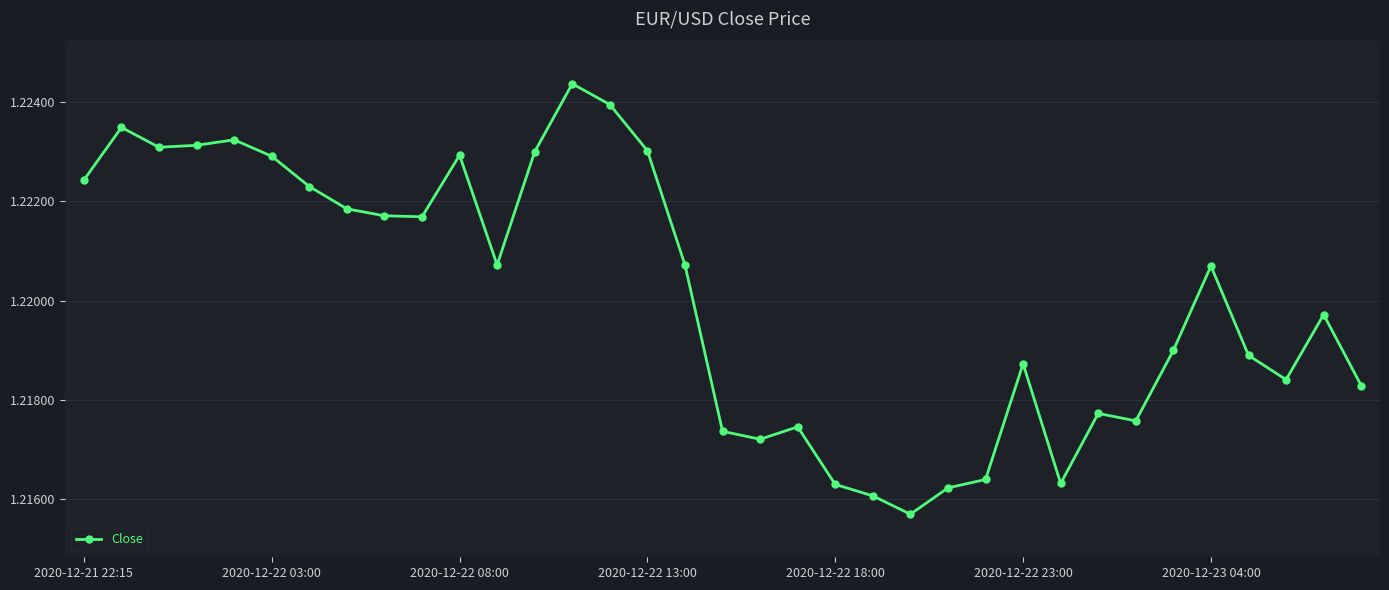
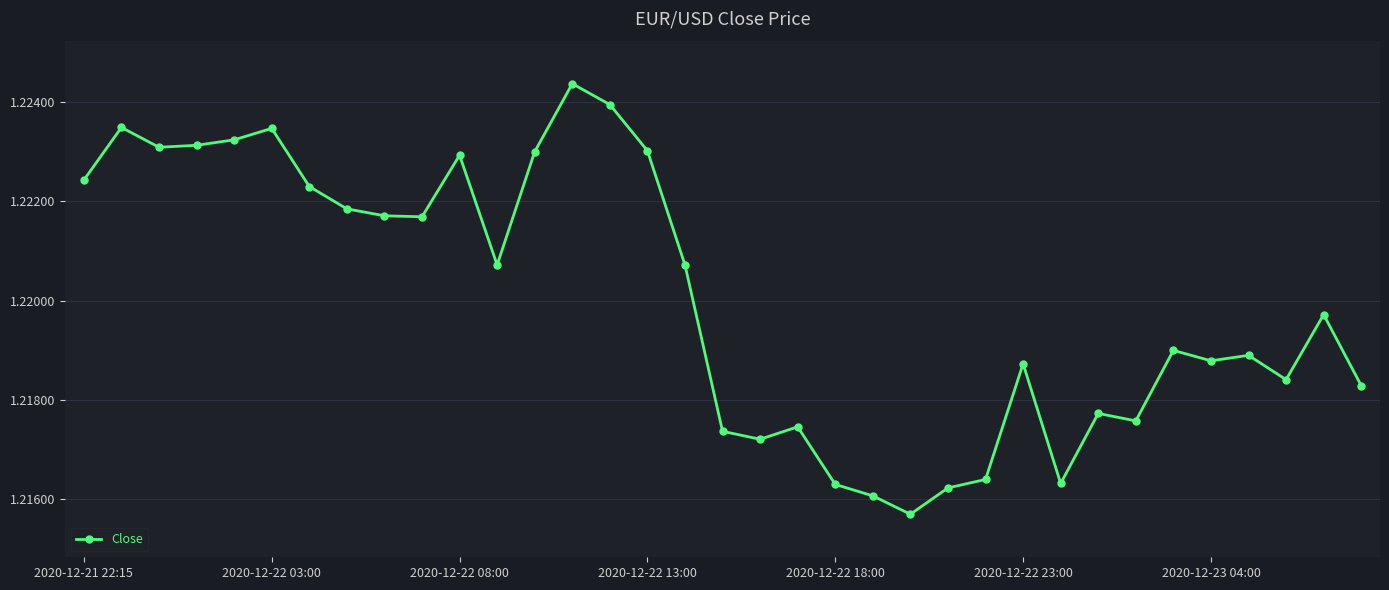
2020-12-22 03:00: 1.2229 -> 1.2235
2020-12-23 04:00: 1.2207 -> 1.2188
